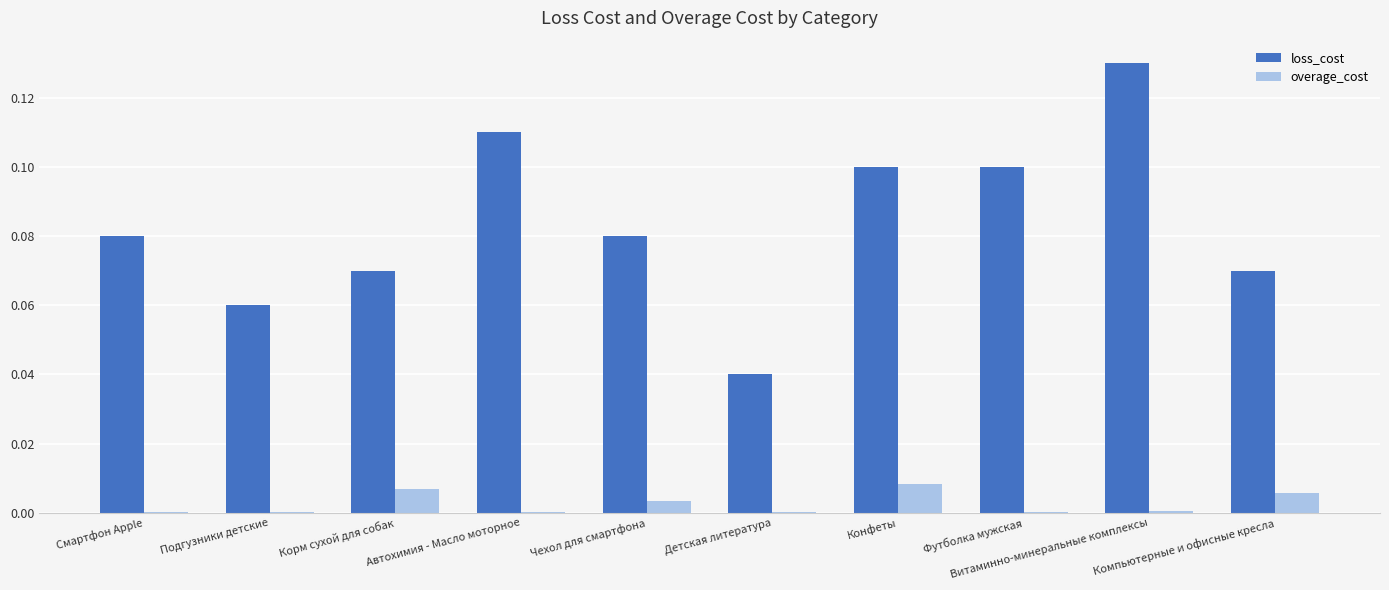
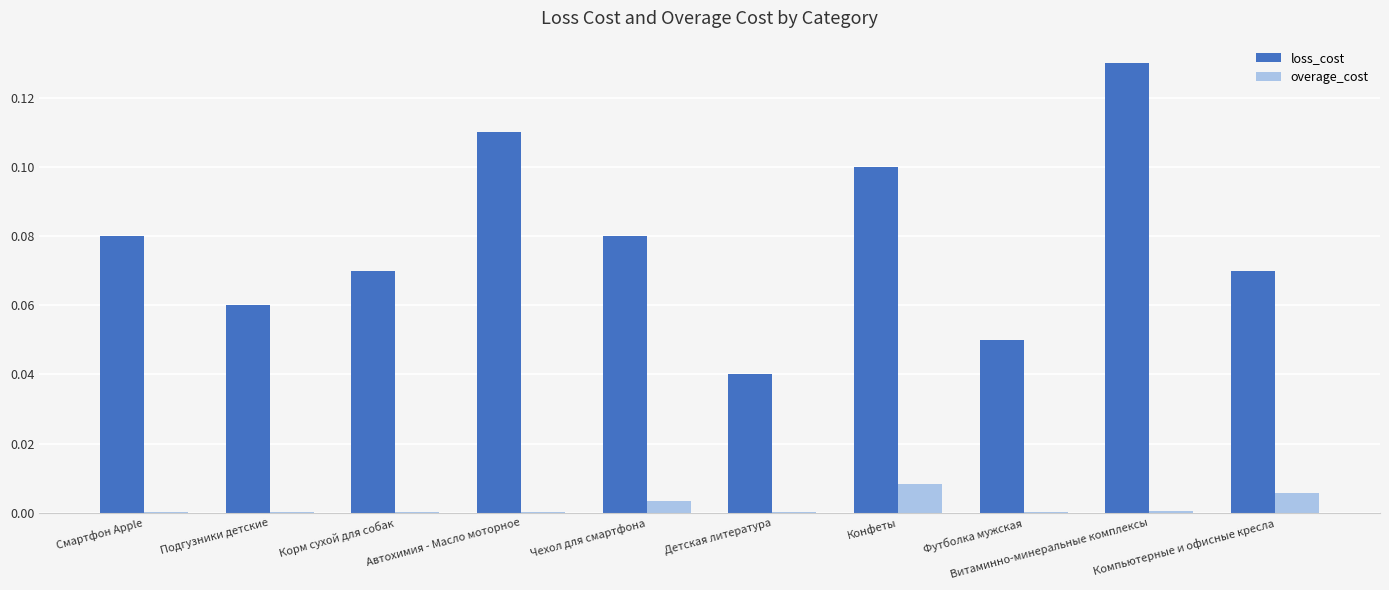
overage_cost, Корм сухой для собак: 0.007 -> 0.000
loss_cost, Футболка мужская: 0.10 -> 0.05
